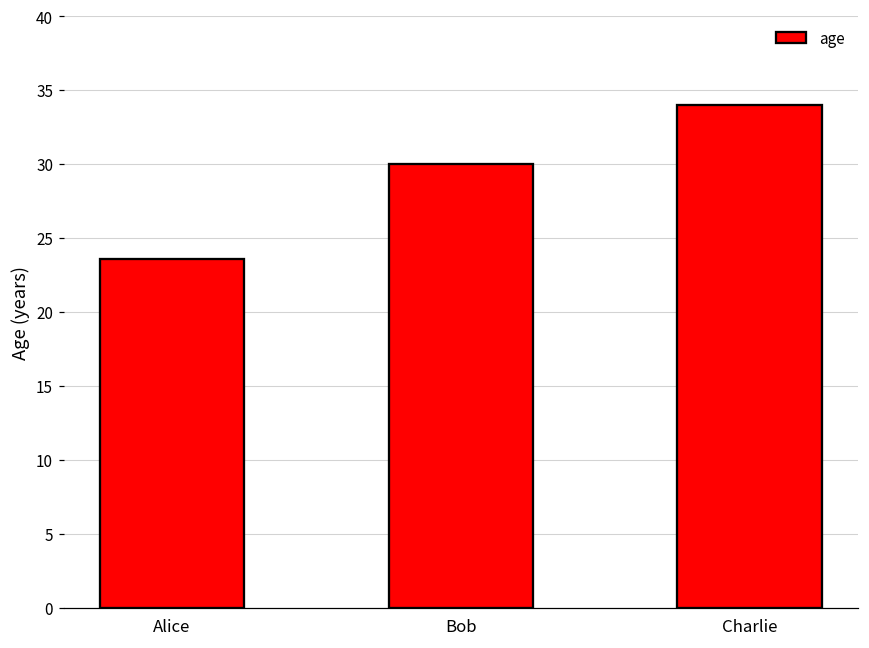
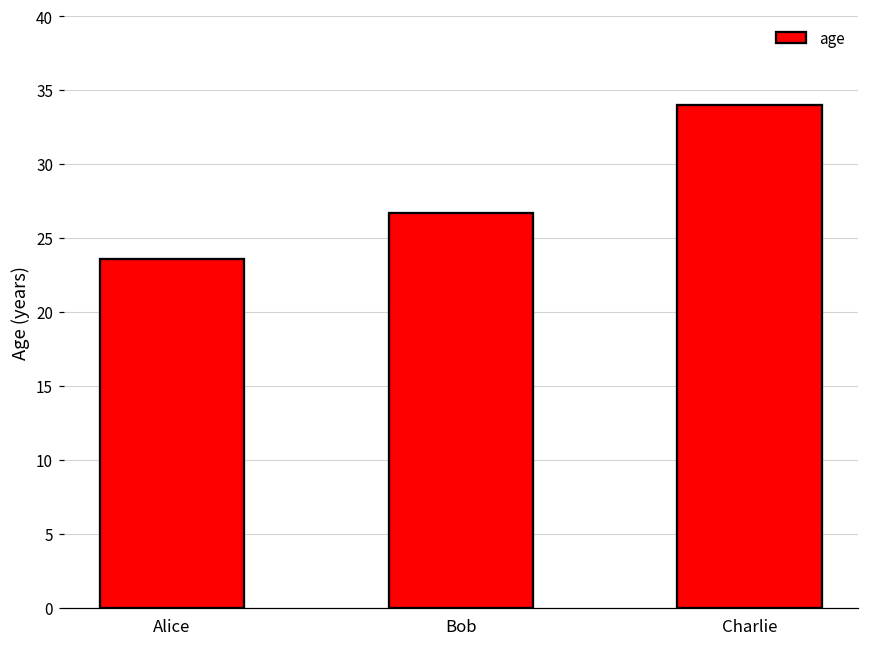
Bob: 30.0 -> 26.7
